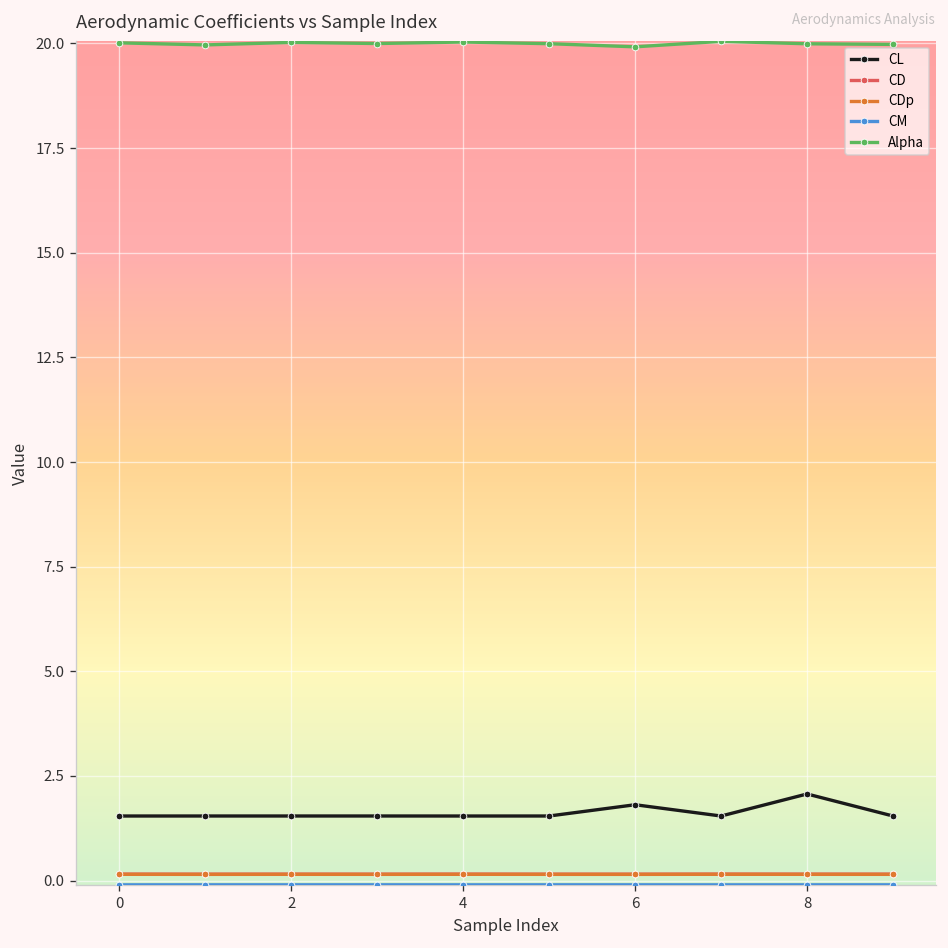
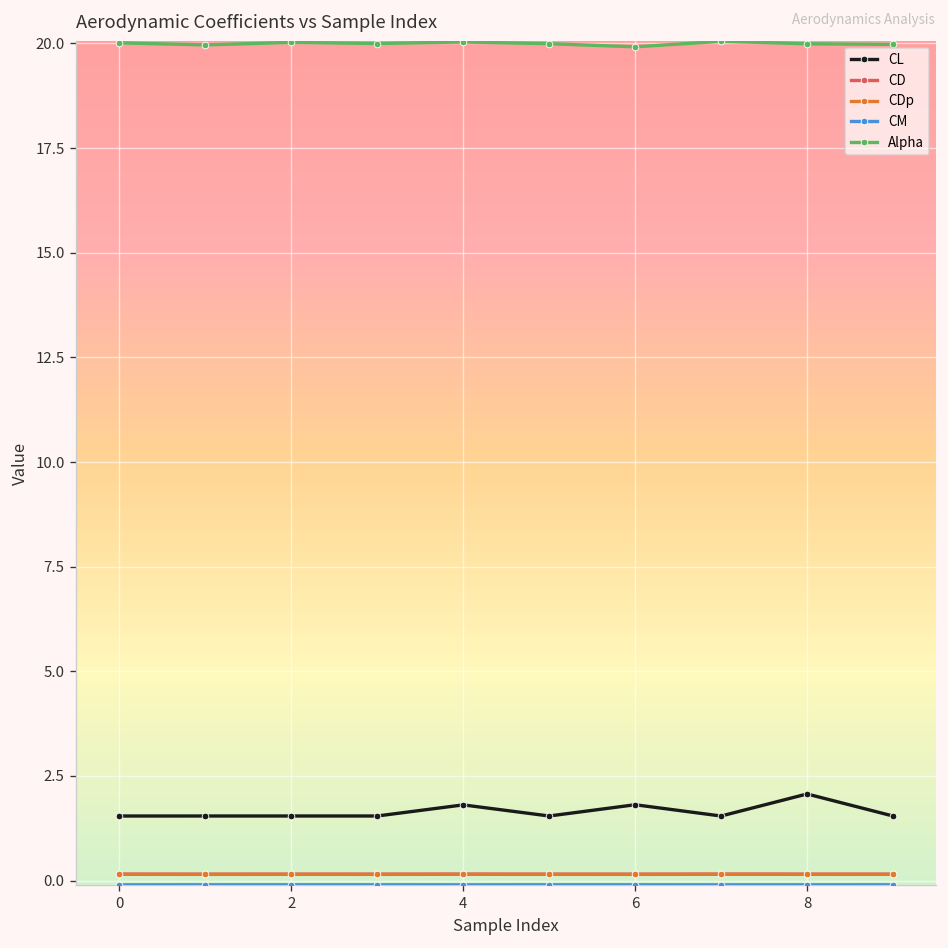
CL, 4: 1.5 -> 1.8
